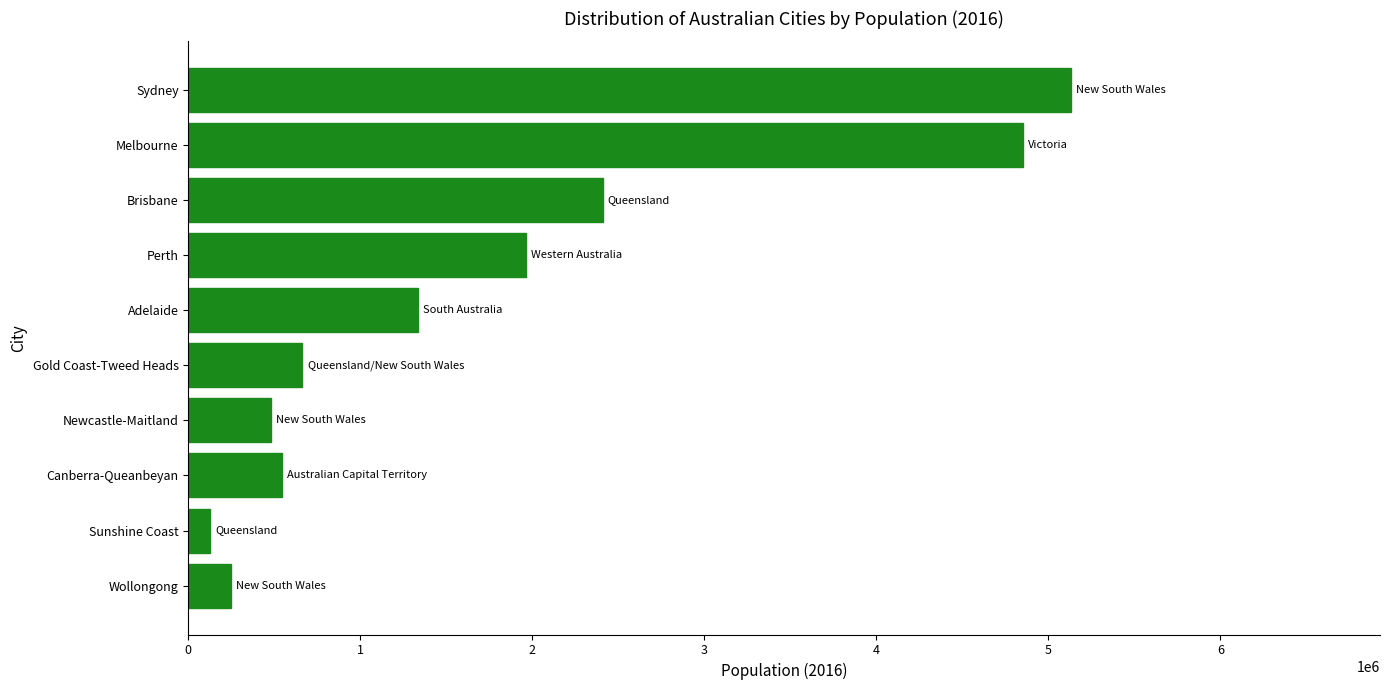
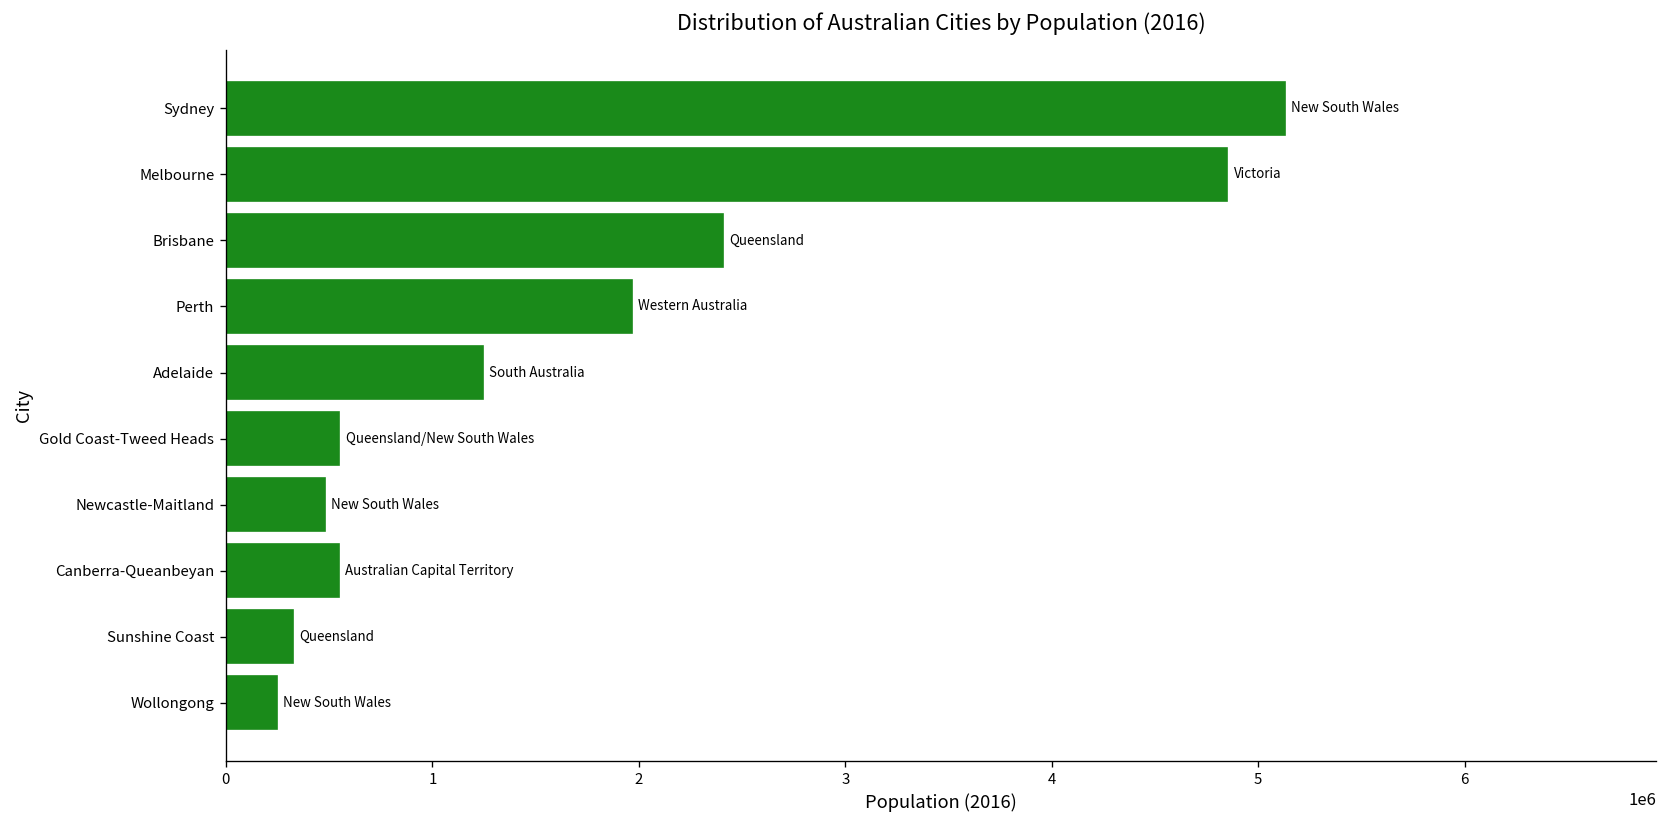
Adelaide: 1330000 -> 1240000
Gold Coast-Tweed Heads: 660000 -> 550000
Sunshine Coast: 130000 -> 330000
